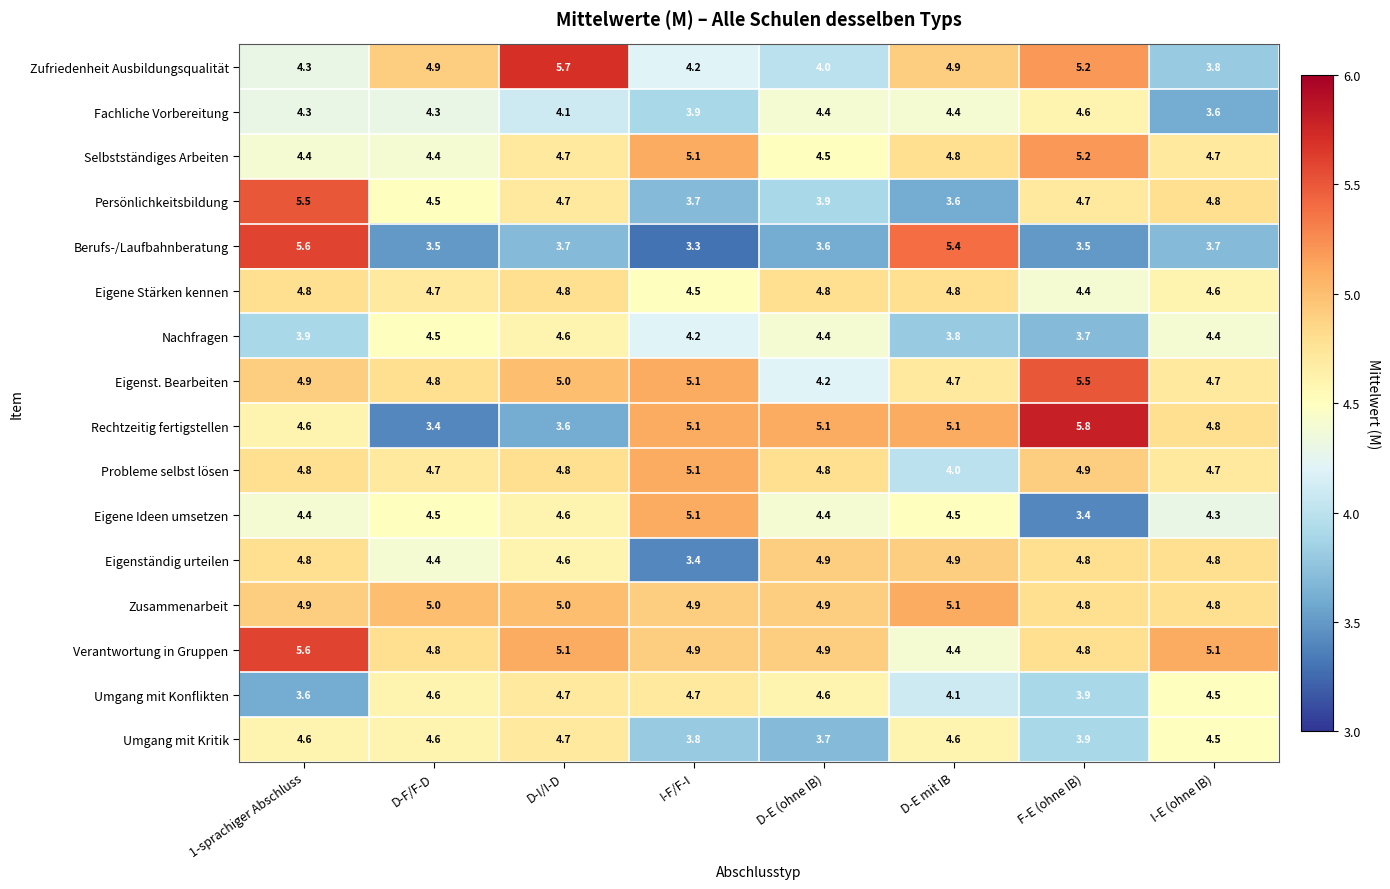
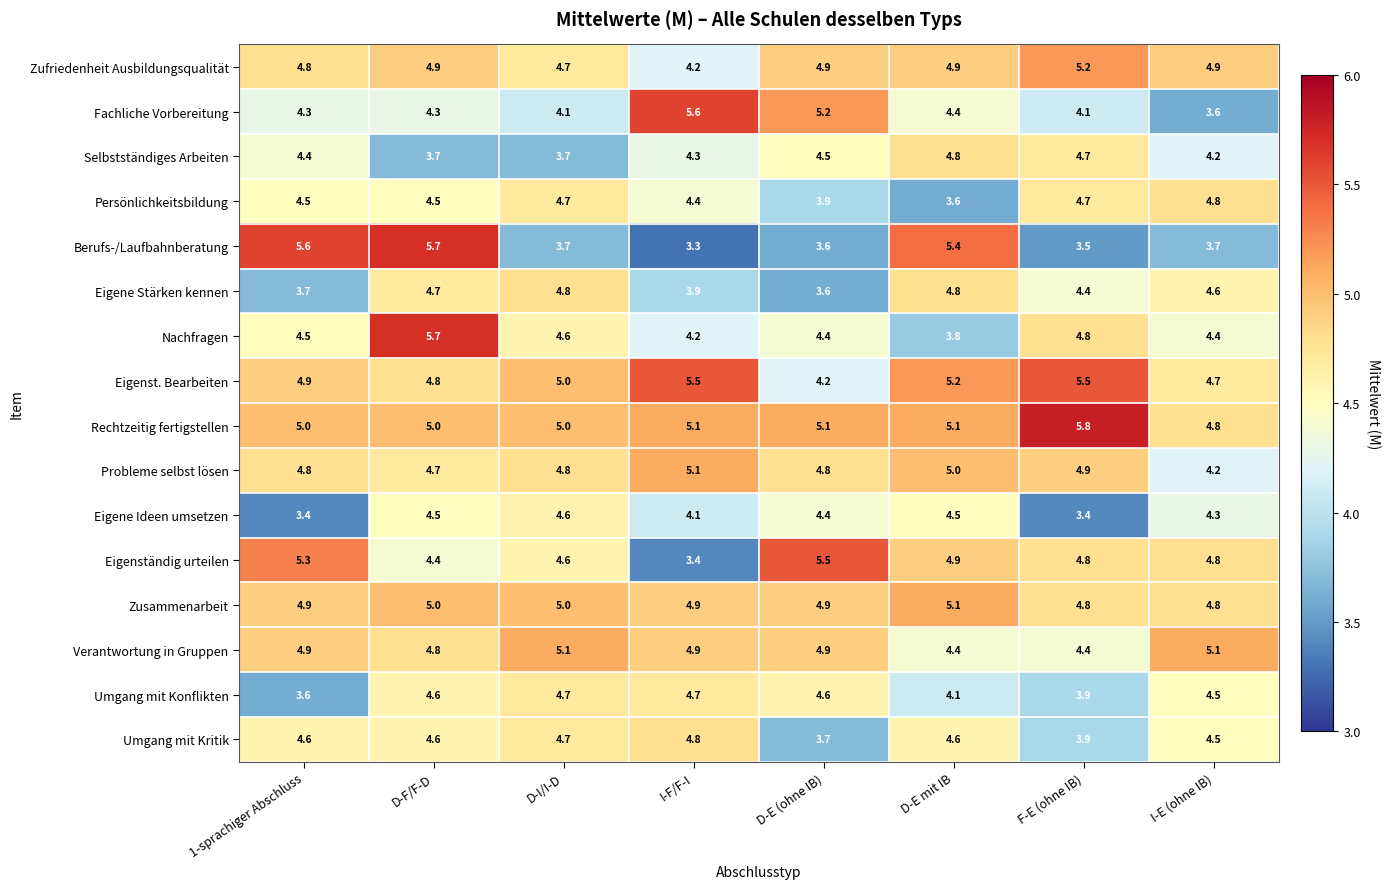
Zufriedenheit Ausbildungsqualität, 1-sprachiger Abschluss: 4.3 -> 4.8
Zufriedenheit Ausbildungsqualität, D-I/I-D: 5.7 -> 4.7
Zufriedenheit Ausbildungsqualität, D-E (ohne IB): 4.0 -> 4.9
Zufriedenheit Ausbildungsqualität, I-E (ohne IB): 3.8 -> 4.9
Fachliche Vorbereitung, I-F/F-I: 3.9 -> 5.6
Fachliche Vorbereitung, D-E (ohne IB): 4.4 -> 5.2
Fachliche Vorbereitung, F-E (ohne IB): 4.6 -> 4.1
Selbstständiges Arbeiten, D-F/F-D: 4.4 -> 3.7
Selbstständiges Arbeiten, D-I/I-D: 4.7 -> 3.7
Selbstständiges Arbeiten, I-F/F-I: 5.1 -> 4.3
Selbstständiges Arbeiten, F-E (ohne IB): 5.2 -> 4.7
Selbstständiges Arbeiten, I-E (ohne IB): 4.7 -> 4.2
Persönlichkeitsbildung, 1-sprachiger Abschluss: 5.5 -> 4.5
Persönlichkeitsbildung, I-F/F-I: 3.7 -> 4.4
Berufs-/Laufbahnberatung, D-F/F-D: 3.5 -> 5.7
Eigene Stärken kennen, 1-sprachiger Abschluss: 4.8 -> 3.7
Eigene Stärken kennen, I-F/F-I: 4.5 -> 3.9
Eigene Stärken kennen, D-E (ohne IB): 4.8 -> 3.6
Nachfragen, 1-sprachiger Abschluss: 3.9 -> 4.5
Nachfragen, D-F/F-D: 4.5 -> 5.7
Nachfragen, F-E (ohne IB): 3.7 -> 4.8
Eigenst. Bearbeiten, I-F/F-I: 5.1 -> 5.5
Eigenst. Bearbeiten, D-E mit IB: 4.7 -> 5.2
Rechtzeitig fertigstellen, 1-sprachiger Abschluss: 4.6 -> 5.0
Rechtzeitig fertigstellen, D-F/F-D: 3.4 -> 5.0
Rechtzeitig fertigstellen, D-I/I-D: 3.6 -> 5.0
Probleme selbst lösen, D-E mit IB: 4.0 -> 5.0
Probleme selbst lösen, I-E (ohne IB): 4.7 -> 4.2
Eigene Ideen umsetzen, 1-sprachiger Abschluss: 4.4 -> 3.4
Eigene Ideen umsetzen, I-F/F-I: 5.1 -> 4.1
Eigenständig urteilen, 1-sprachiger Abschluss: 4.8 -> 5.3
Eigenständig urteilen, D-E (ohne IB): 4.9 -> 5.5
Verantwortung in Gruppen, 1-sprachiger Abschluss: 5.6 -> 4.9
Verantwortung in Gruppen, F-E (ohne IB): 4.8 -> 4.4
Umgang mit Kritik, I-F/F-I: 3.8 -> 4.8
